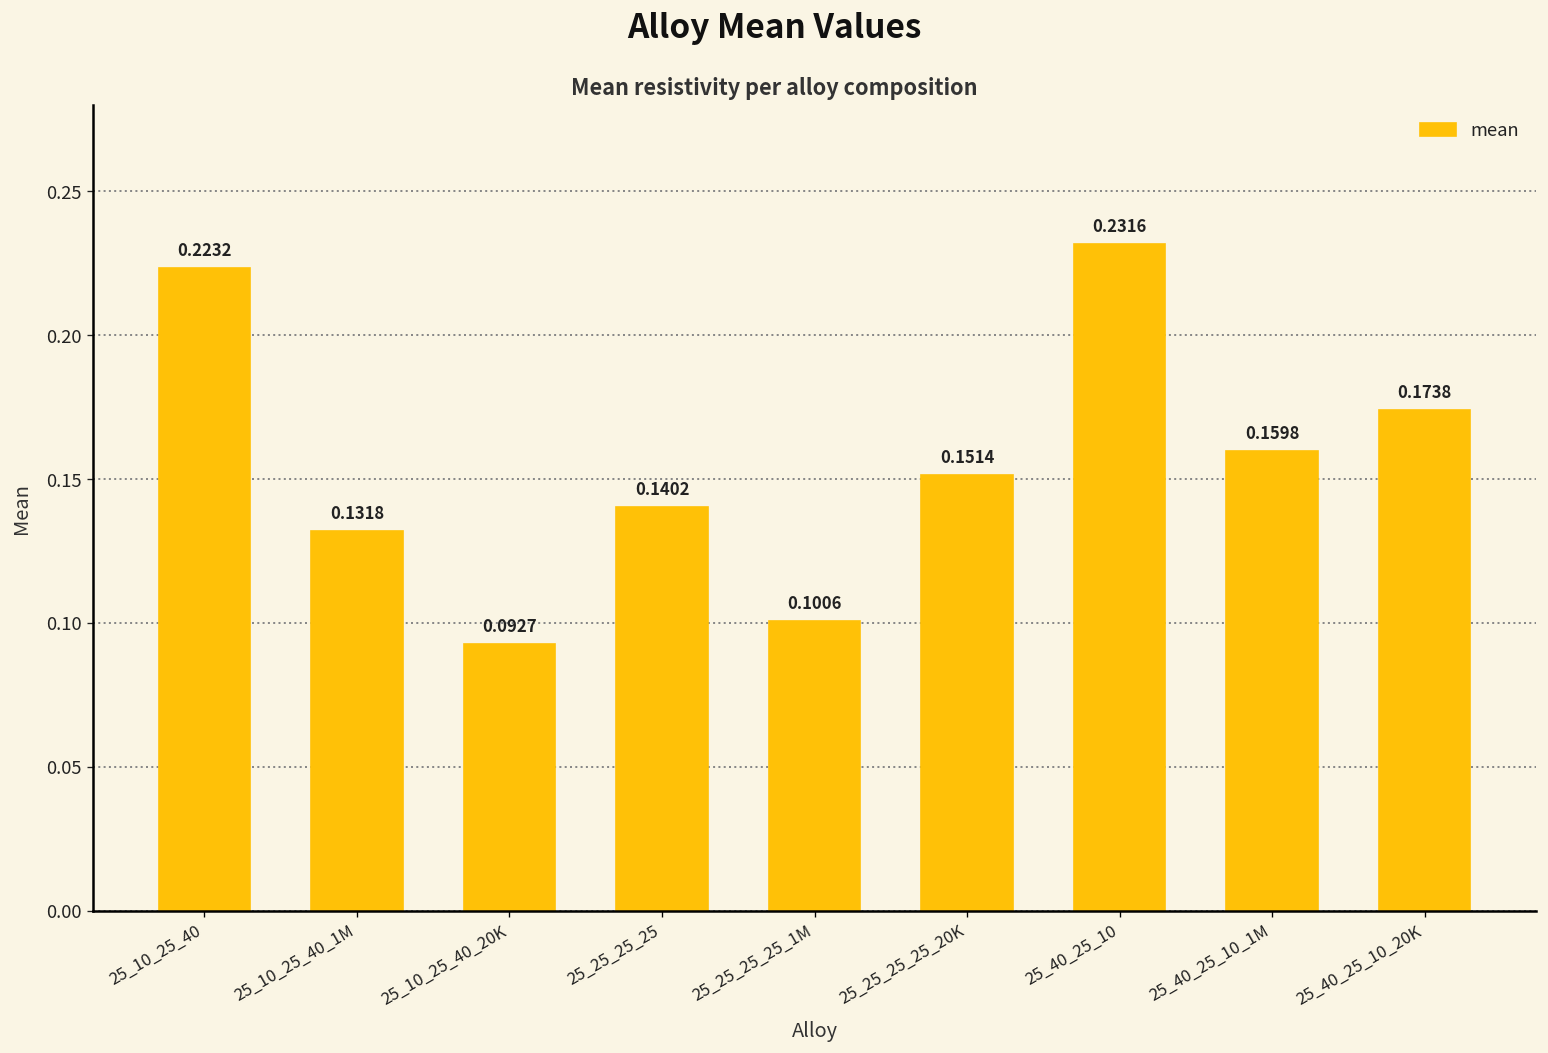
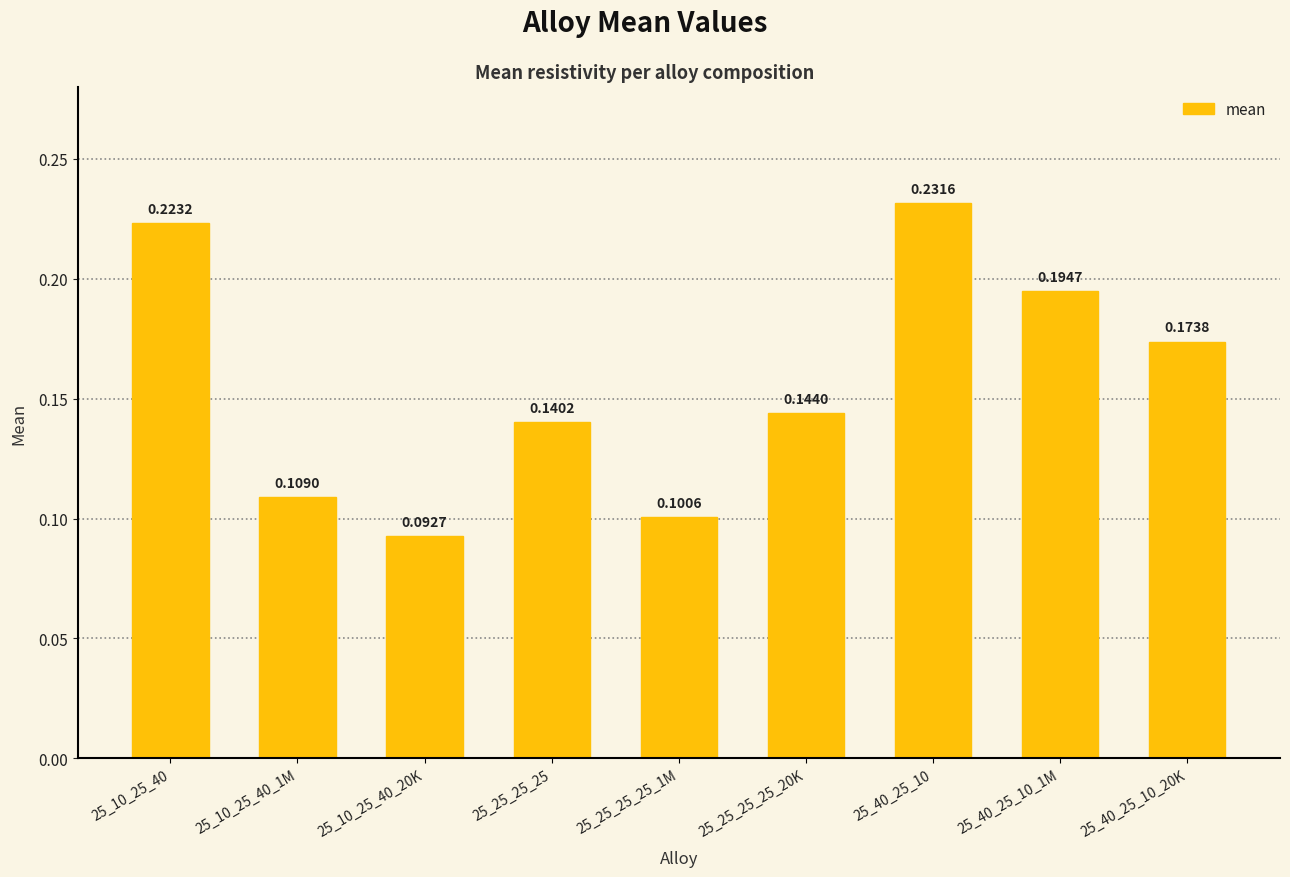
25_10_25_40_1M: 0.1318 -> 0.1090
25_25_25_25_20K: 0.1514 -> 0.1440
25_40_25_10_1M: 0.1598 -> 0.1947
